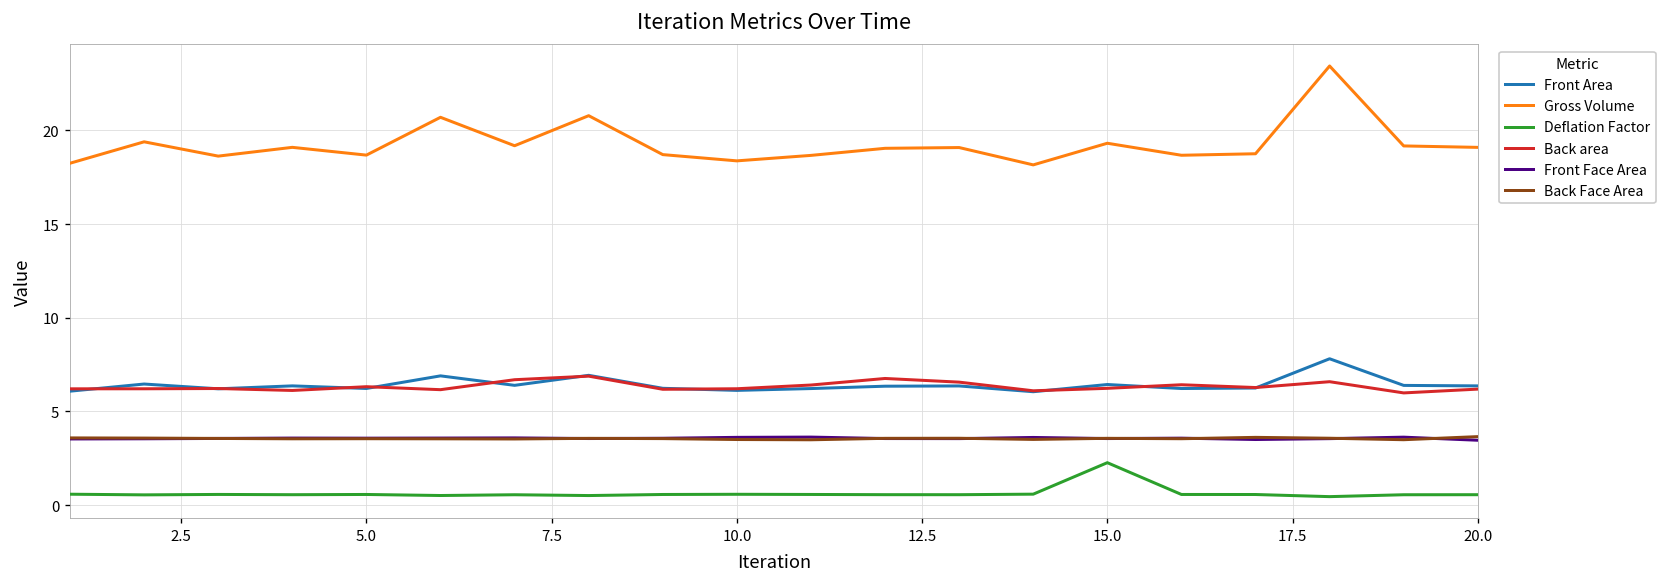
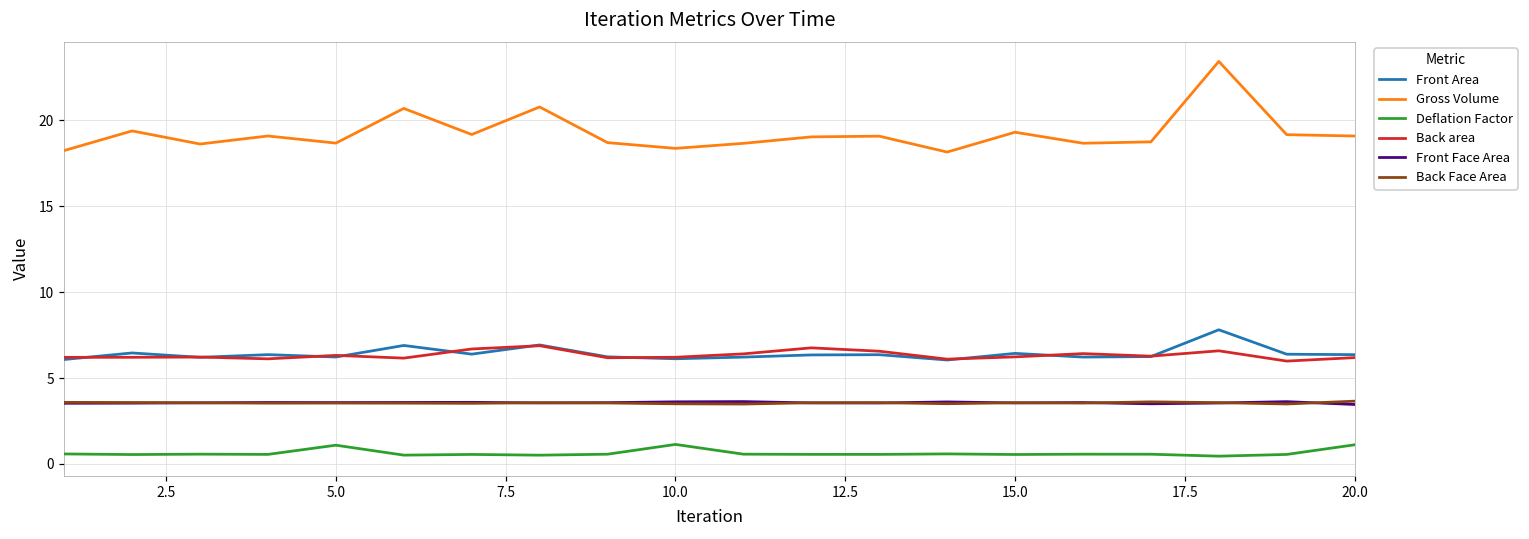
Deflation Factor, 5.0: 0.6 -> 1.1
Deflation Factor, 10.0: 0.6 -> 1.1
Deflation Factor, 15.0: 2.3 -> 0.6
Deflation Factor, 20.0: 0.6 -> 1.1
